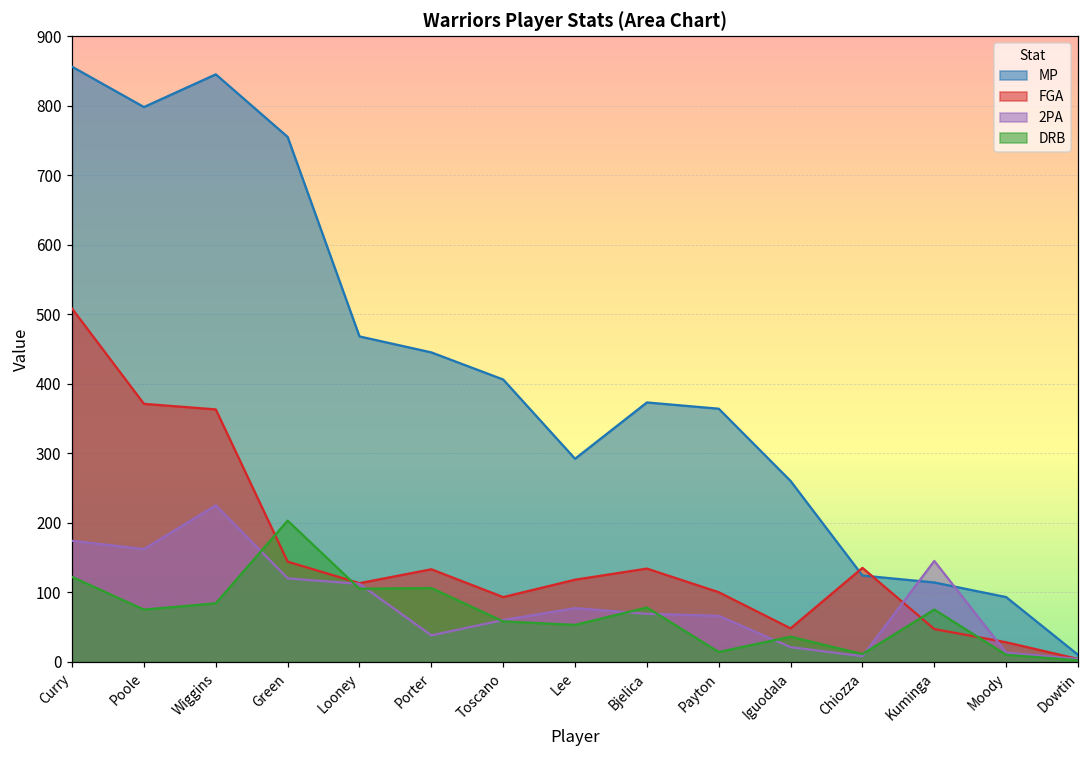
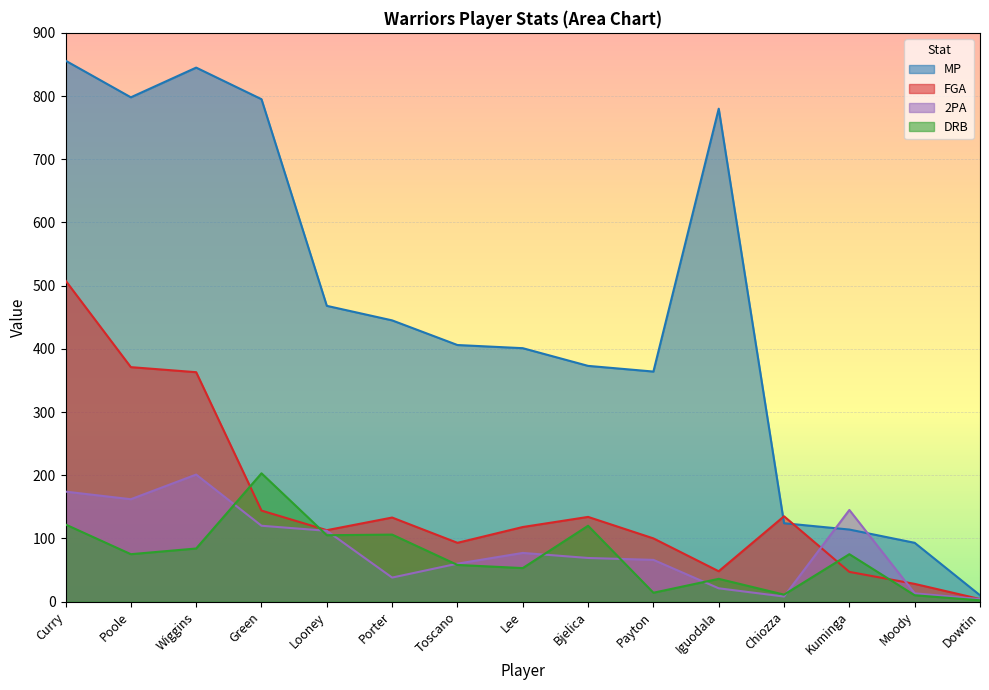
2PA, Wiggins: 230 -> 200
MP, Green: 760 -> 800
MP, Lee: 290 -> 400
DRB, Bjelica: 80 -> 120
MP, Iguodala: 260 -> 780
